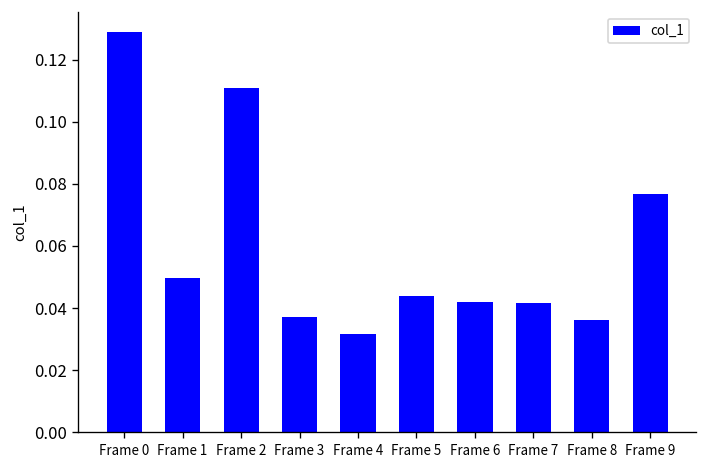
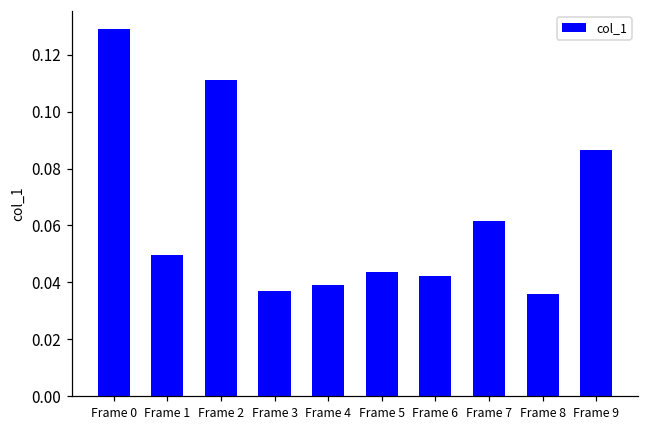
Frame 4: 0.032 -> 0.039
Frame 7: 0.042 -> 0.061
Frame 9: 0.077 -> 0.087
